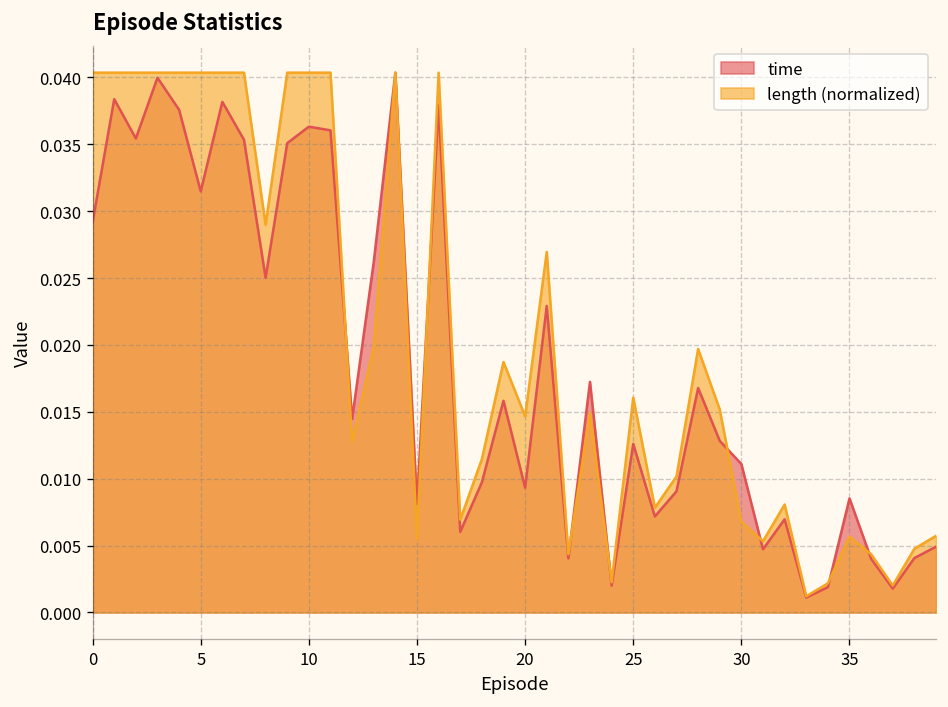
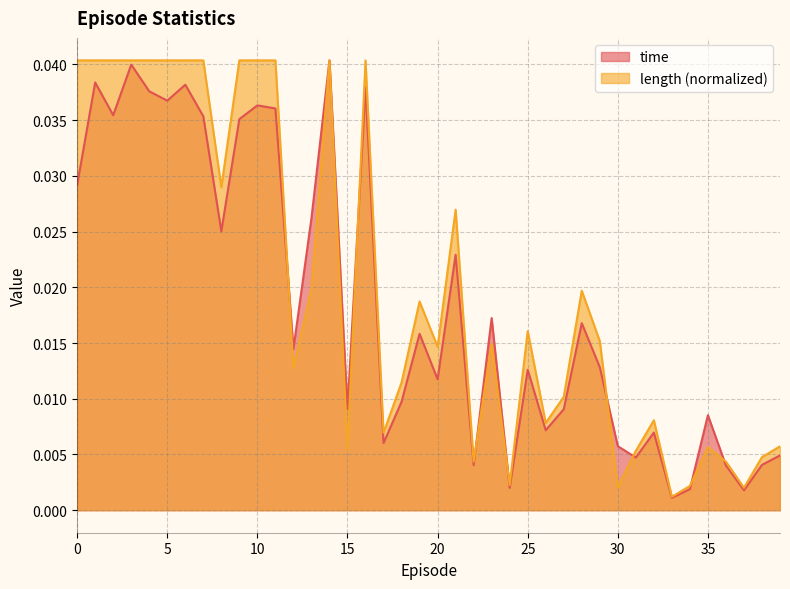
time, 5: 0.0315 -> 0.0367
time, 15: 0.0081 -> 0.0091
time, 20: 0.0093 -> 0.0117
time, 30: 0.0111 -> 0.0057
length (normalized), 30: 0.0068 -> 0.0021
